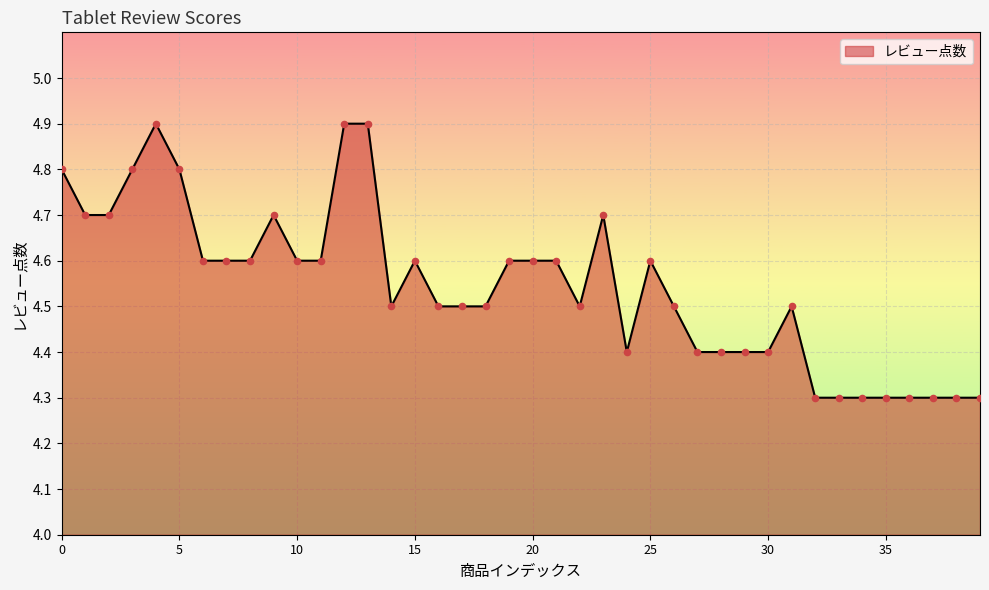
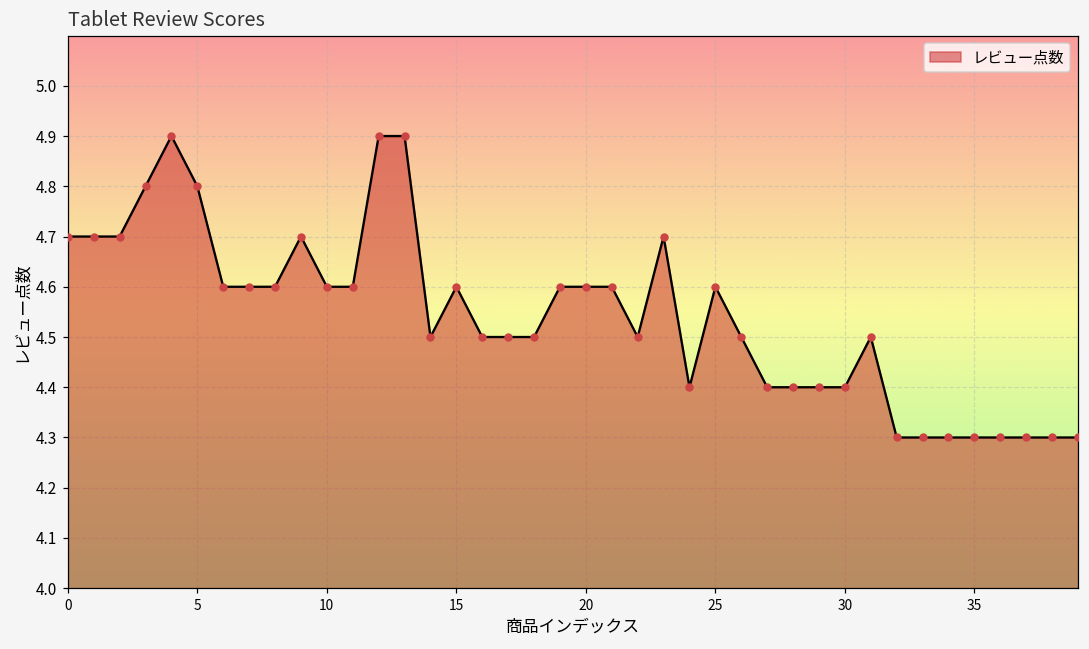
0: 4.8 -> 4.7
